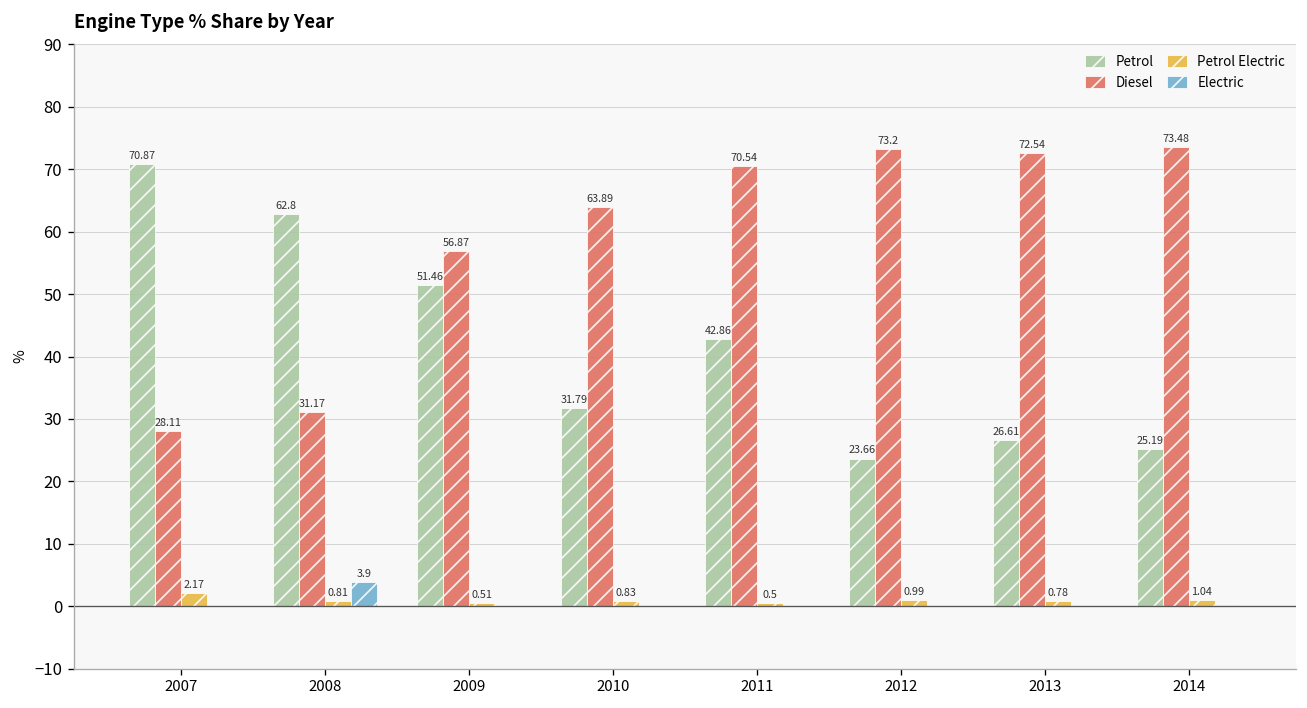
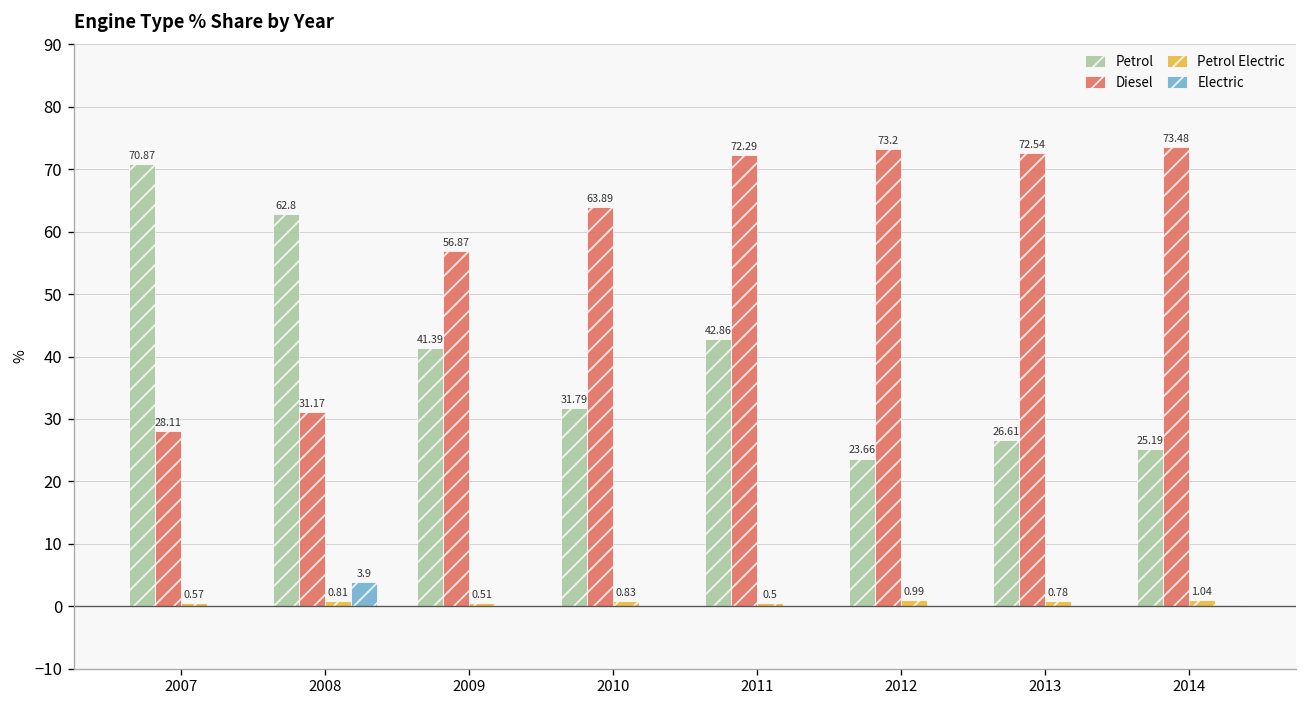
Petrol Electric, 2007: 2.17 -> 0.57
Petrol, 2009: 51.46 -> 41.39
Diesel, 2011: 70.54 -> 72.29
